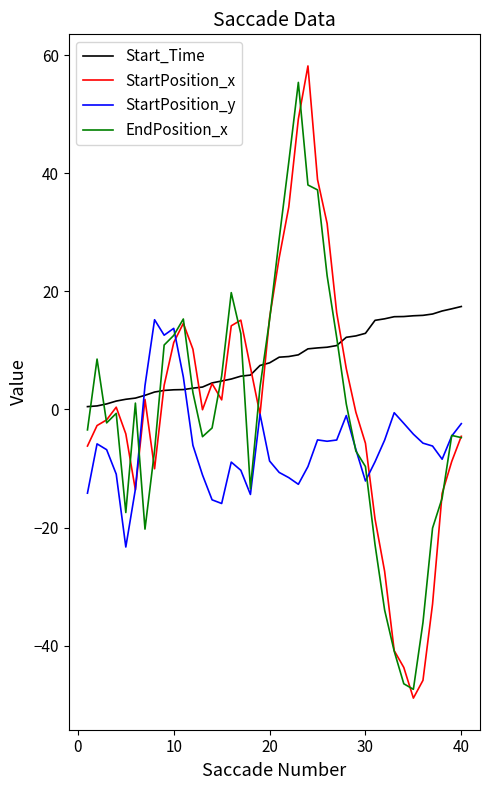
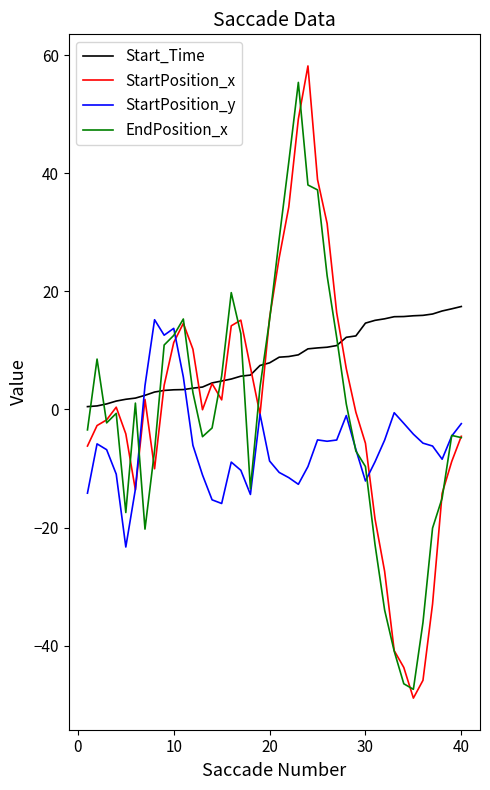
Start_Time, 30: 13 -> 15
